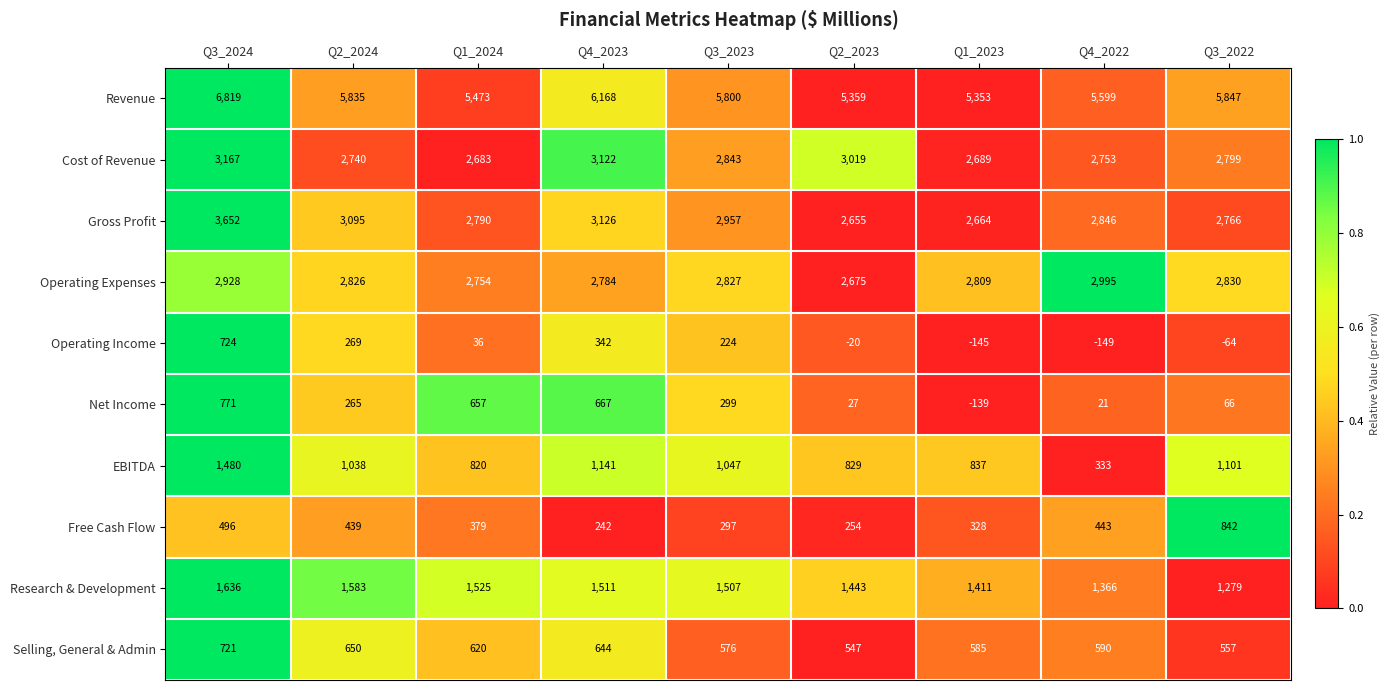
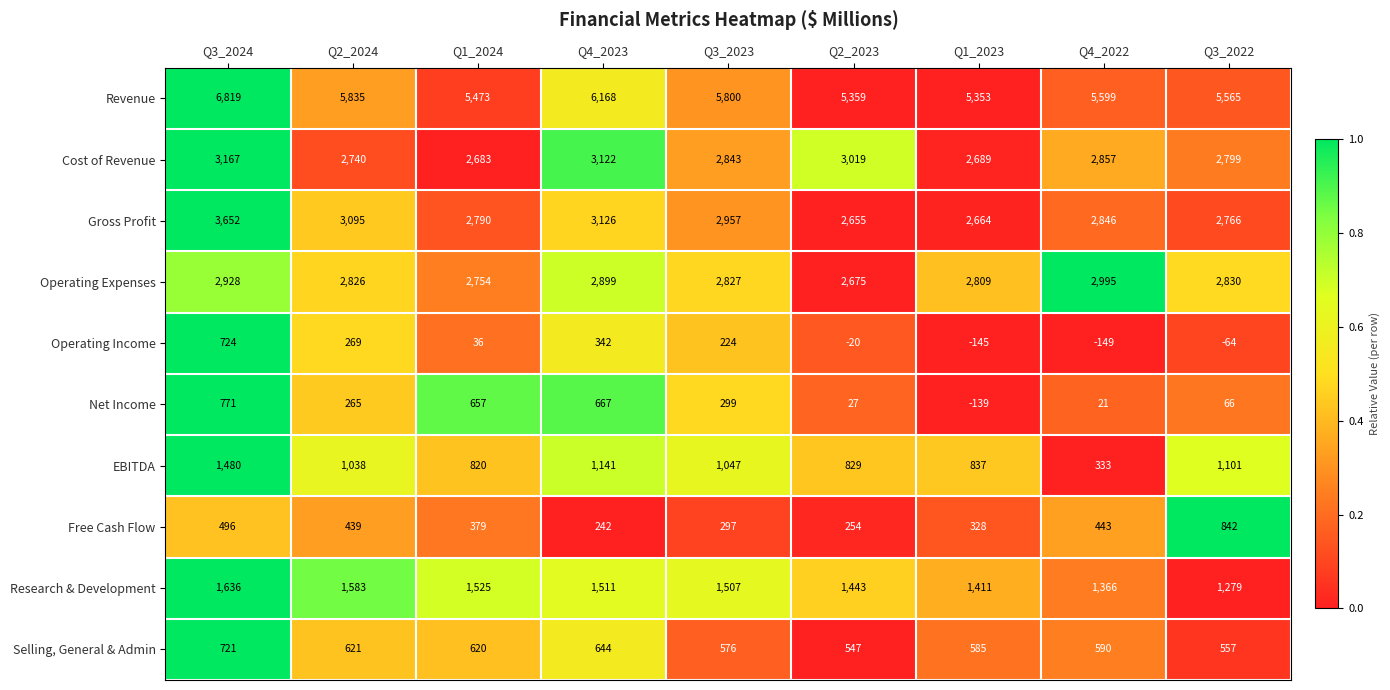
Revenue, Q3_2022: 5,847 -> 5,565
Cost of Revenue, Q4_2022: 2,753 -> 2,857
Operating Expenses, Q4_2023: 2,784 -> 2,899
Selling, General & Admin, Q2_2024: 650 -> 621
